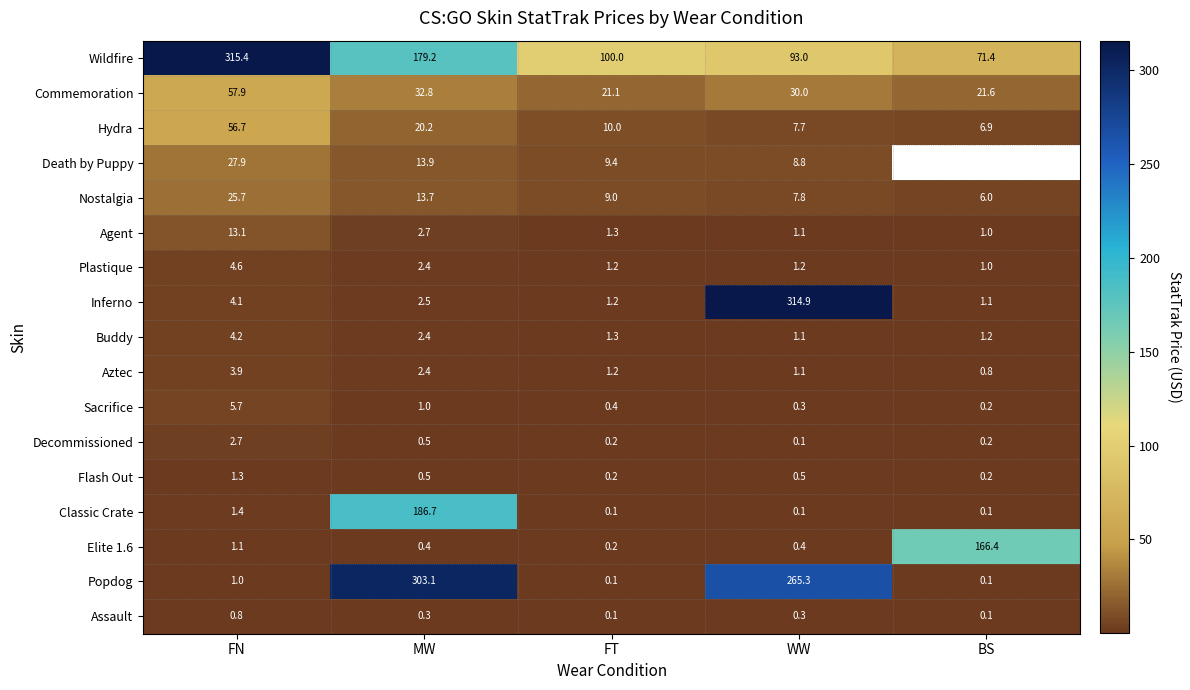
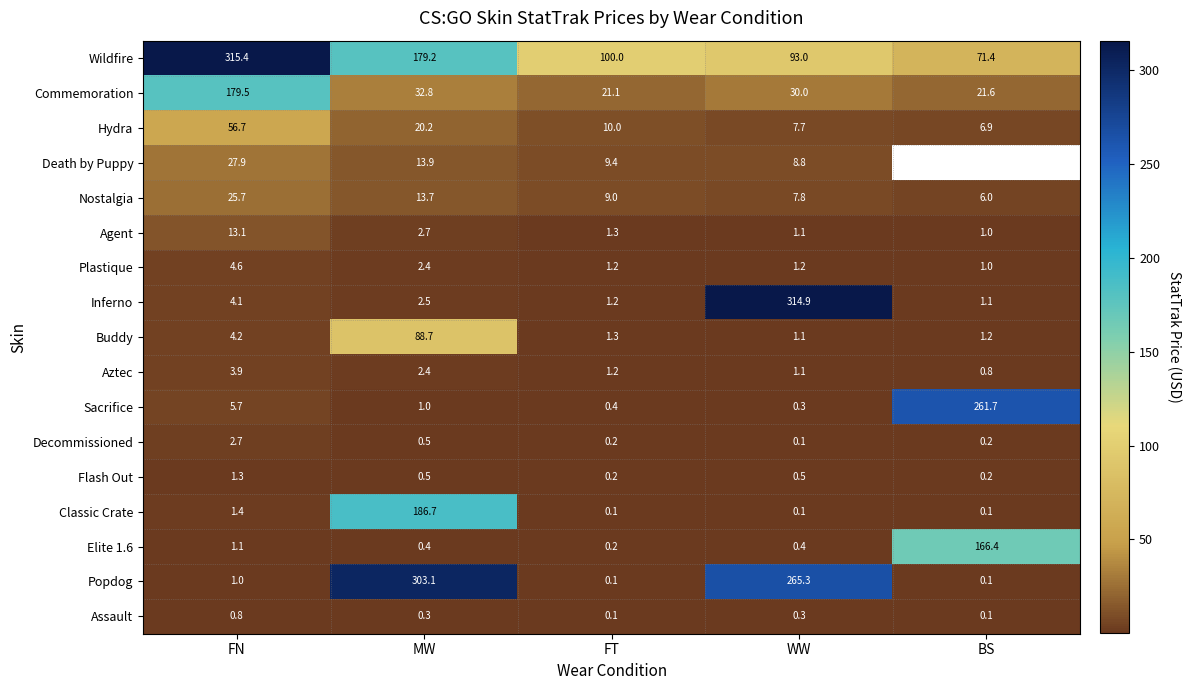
Commemoration, FN: 57.9 -> 179.5
Buddy, MW: 2.4 -> 88.7
Sacrifice, BS: 0.2 -> 261.7
